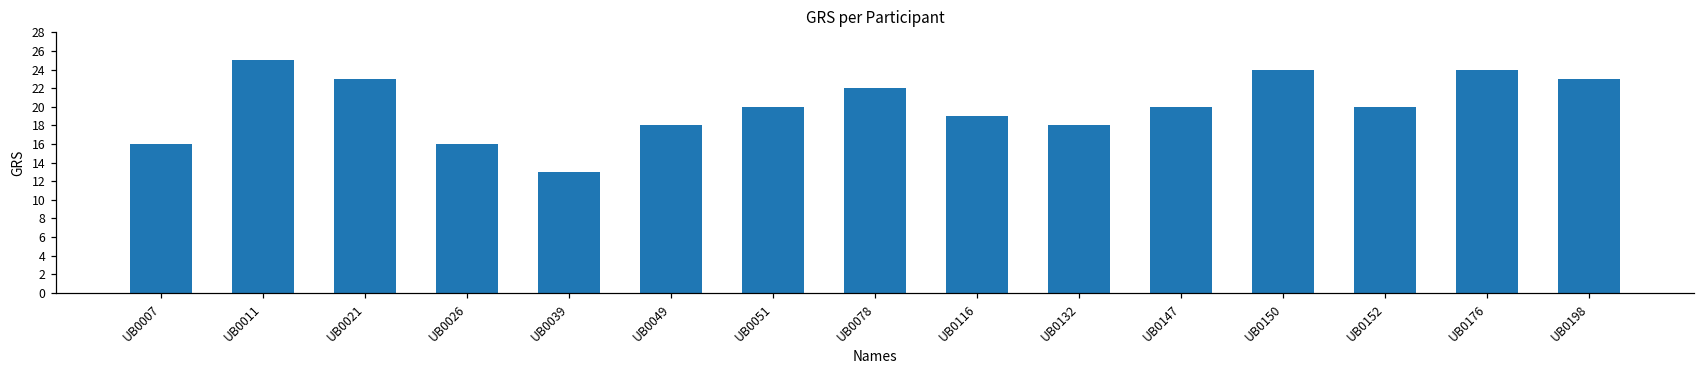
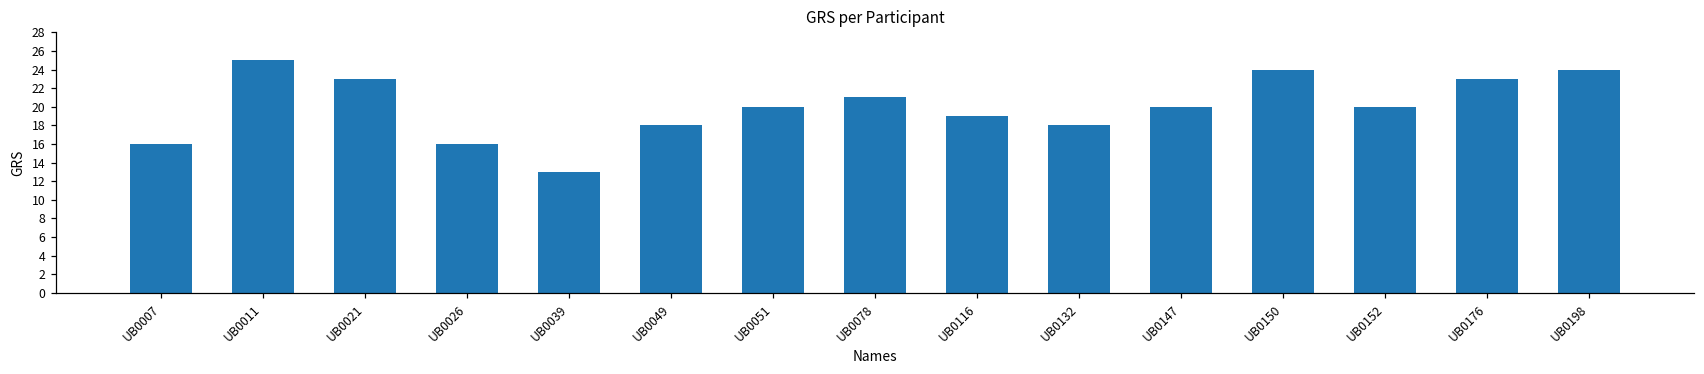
UB0078: 22 -> 21
UB0176: 24 -> 23
UB0198: 23 -> 24
